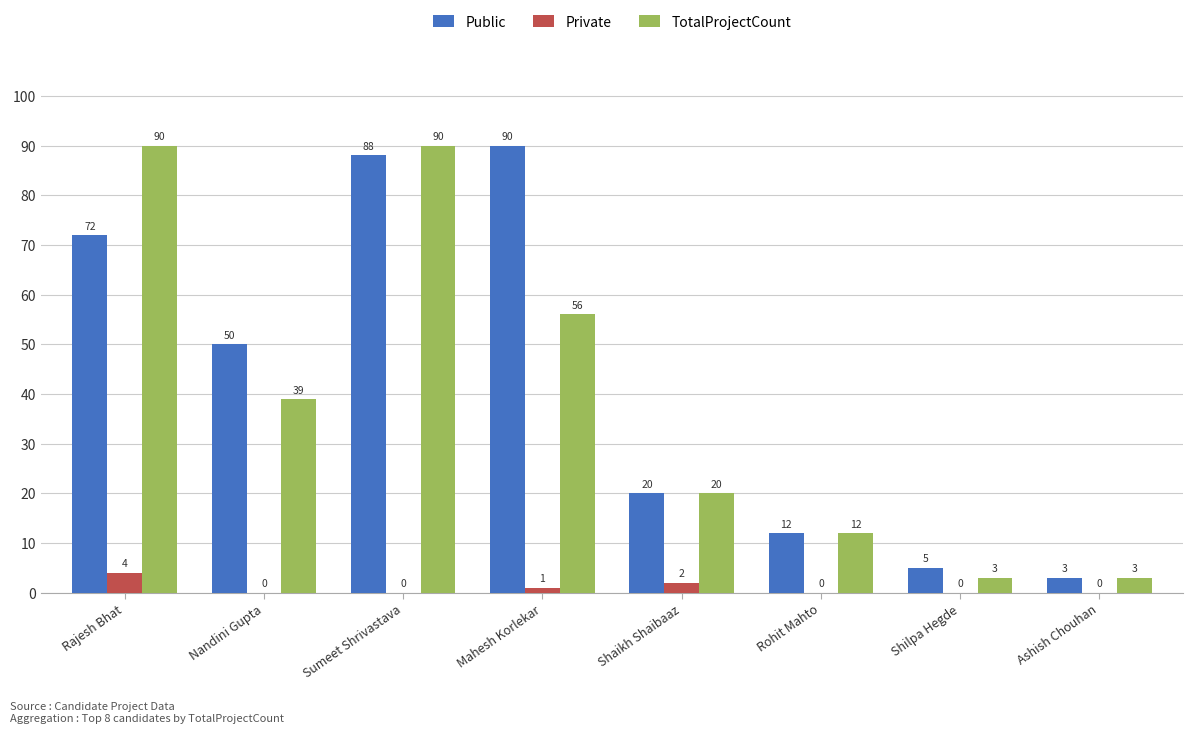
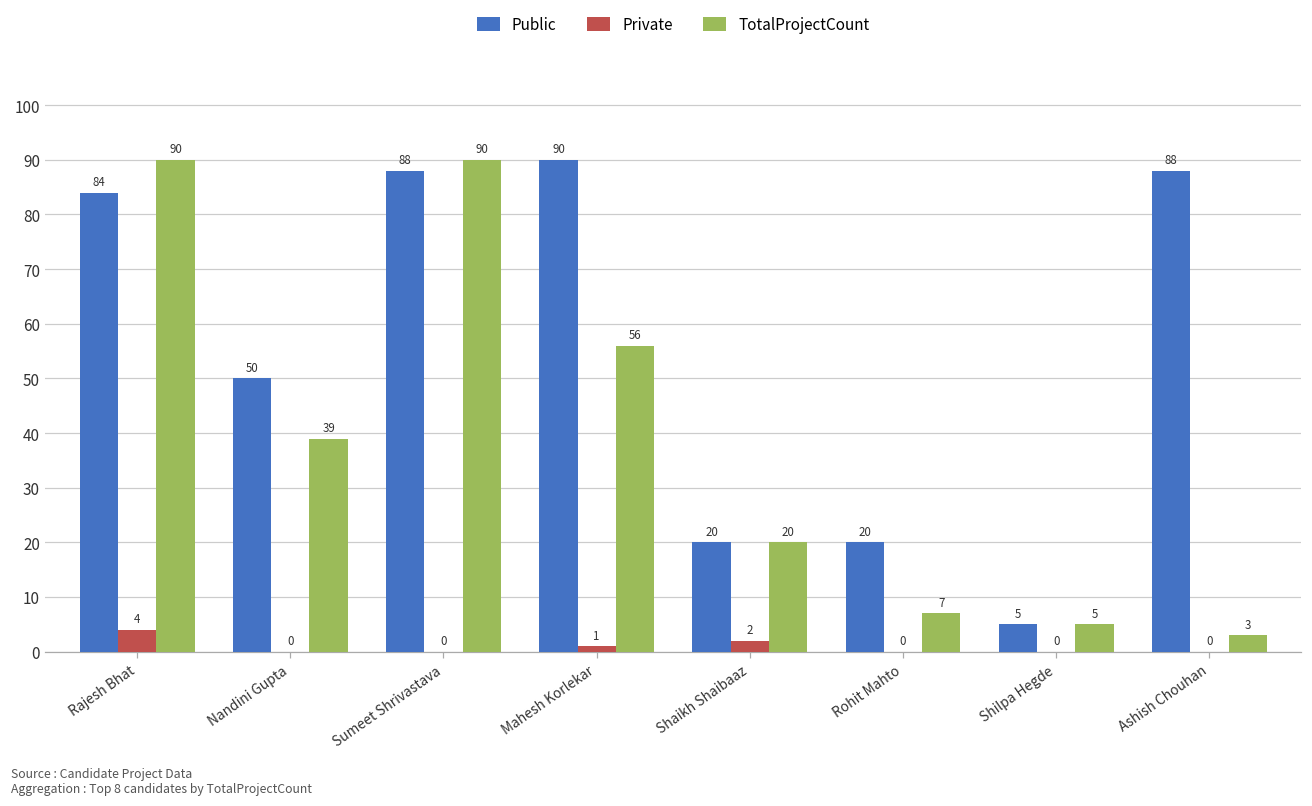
Public, Rajesh Bhat: 72 -> 84
Public, Rohit Mahto: 12 -> 20
TotalProjectCount, Rohit Mahto: 12 -> 7
TotalProjectCount, Shilpa Hegde: 3 -> 5
Public, Ashish Chouhan: 3 -> 88
